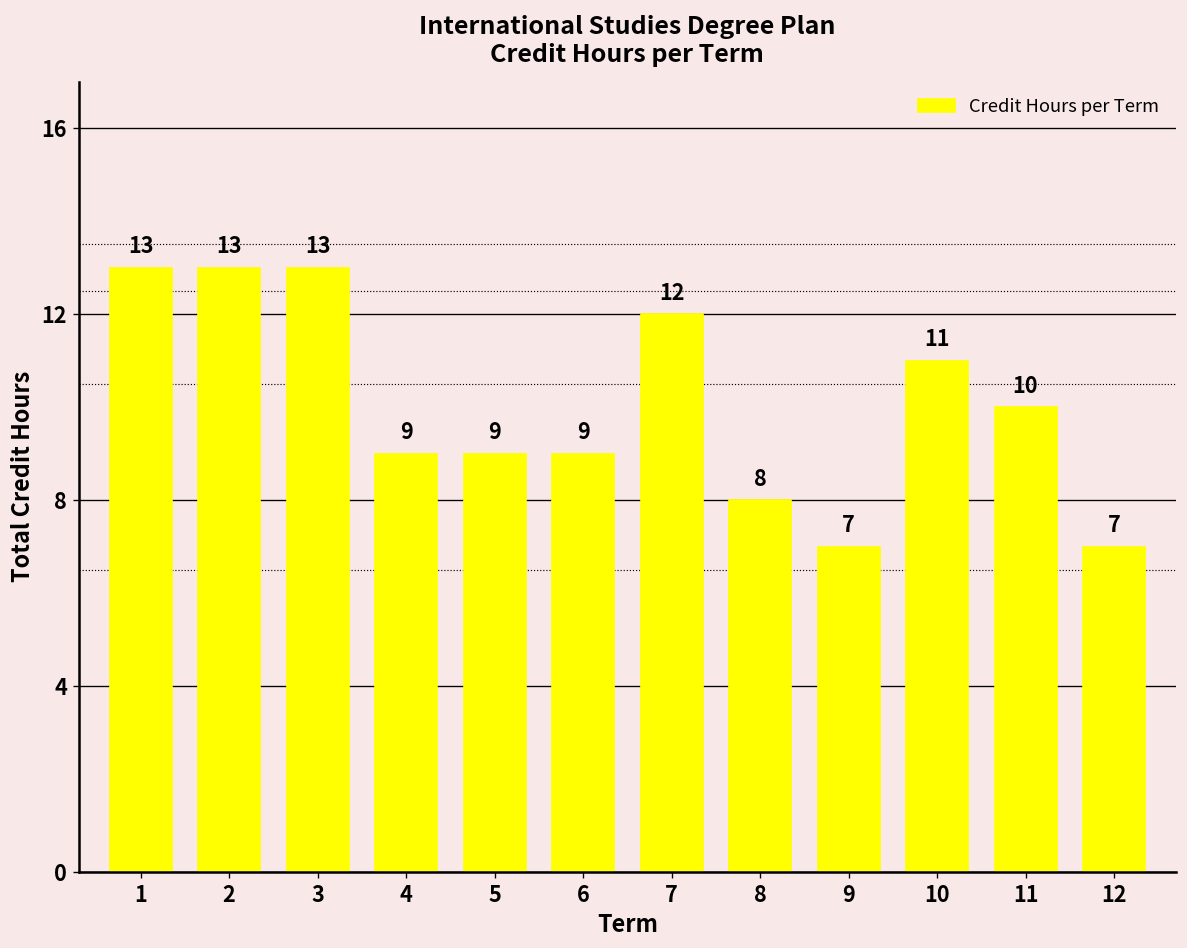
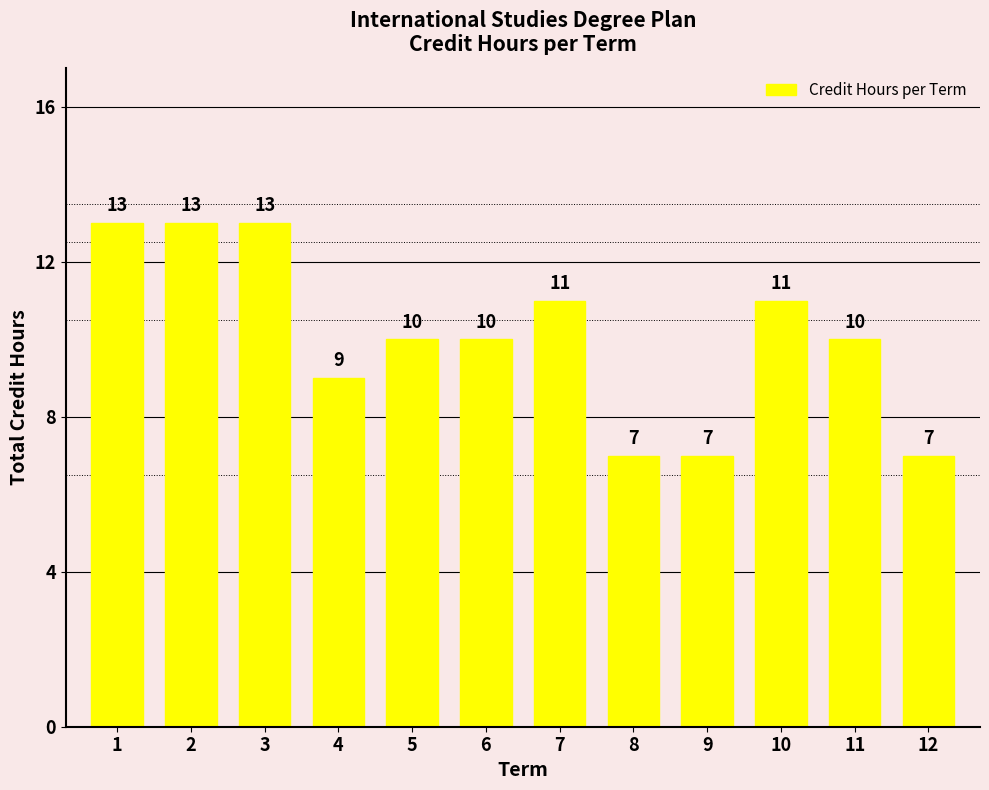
5: 9 -> 10
6: 9 -> 10
7: 12 -> 11
8: 8 -> 7
